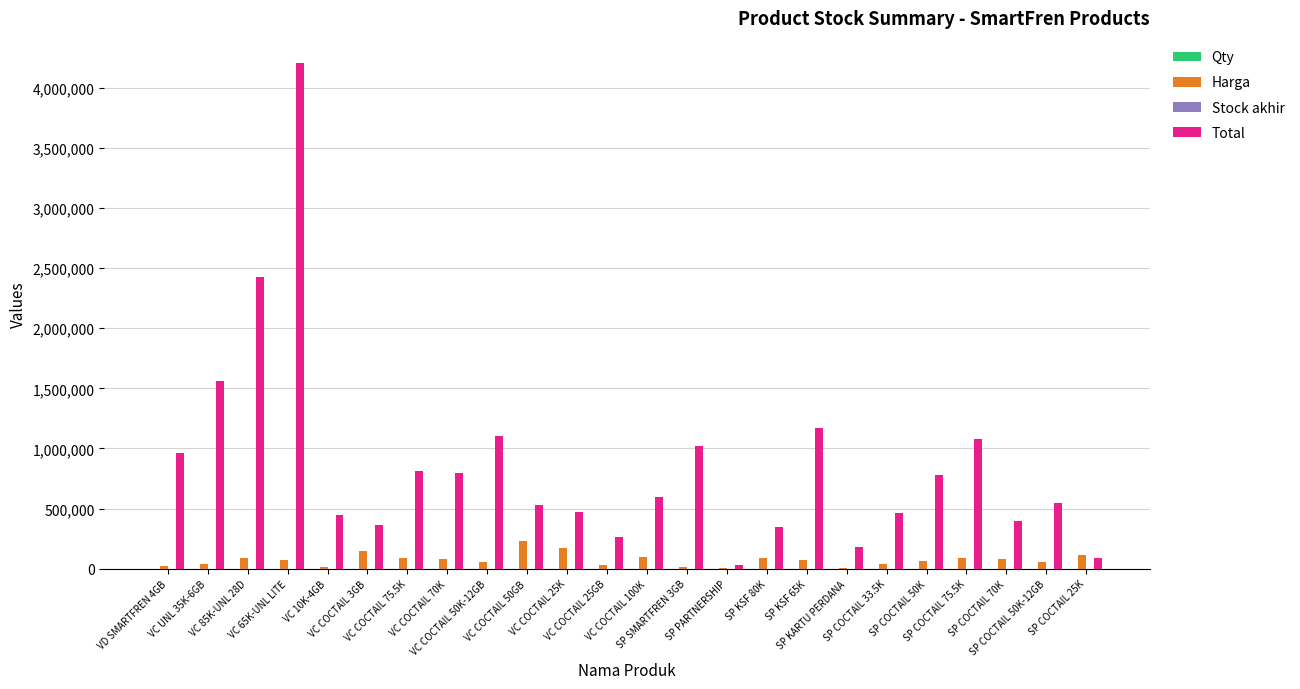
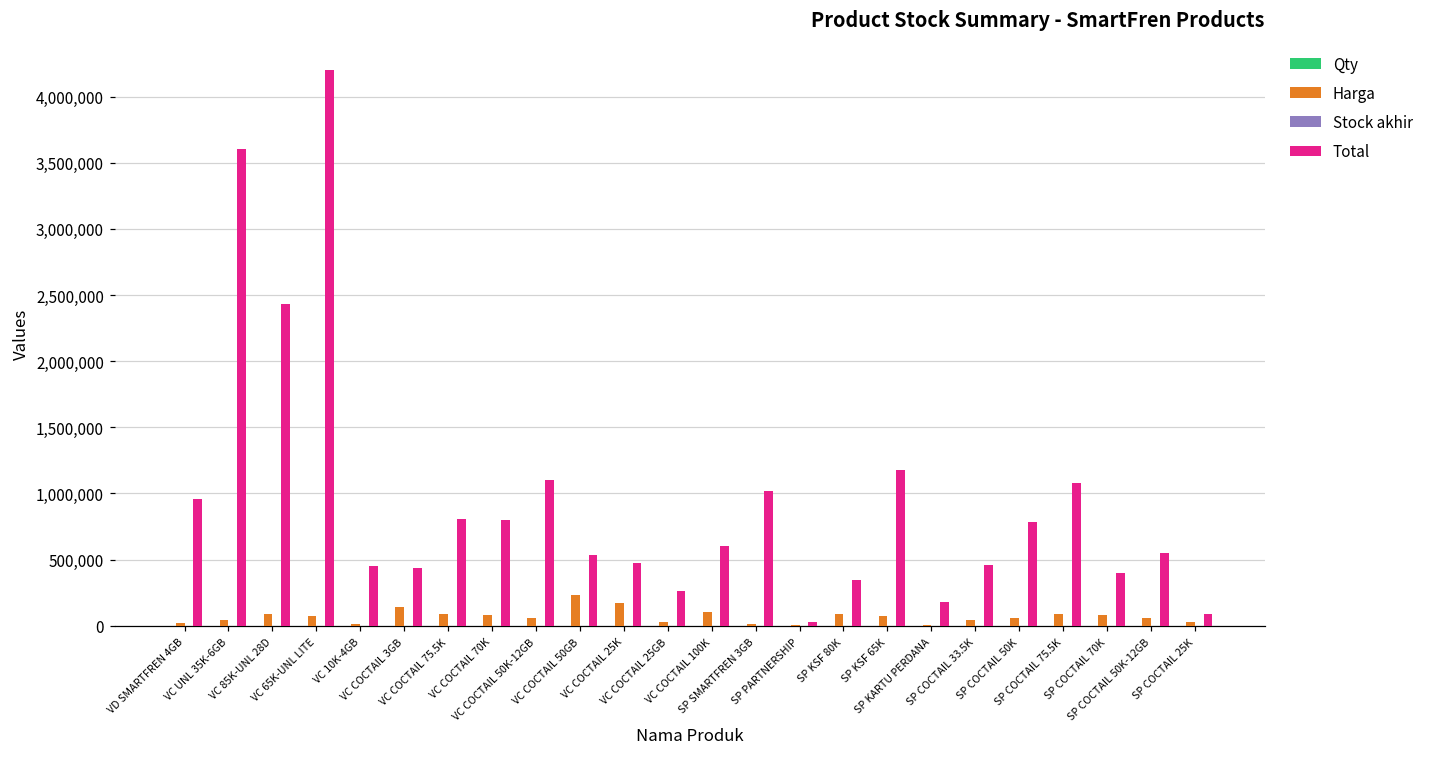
Total, VC UNL 35K-6GB: 1,560,000 -> 3,600,000
Total, VC COCTAIL 3GB: 360,000 -> 440,000
Harga, SP COCTAIL 25K: 110,000 -> 30,000
